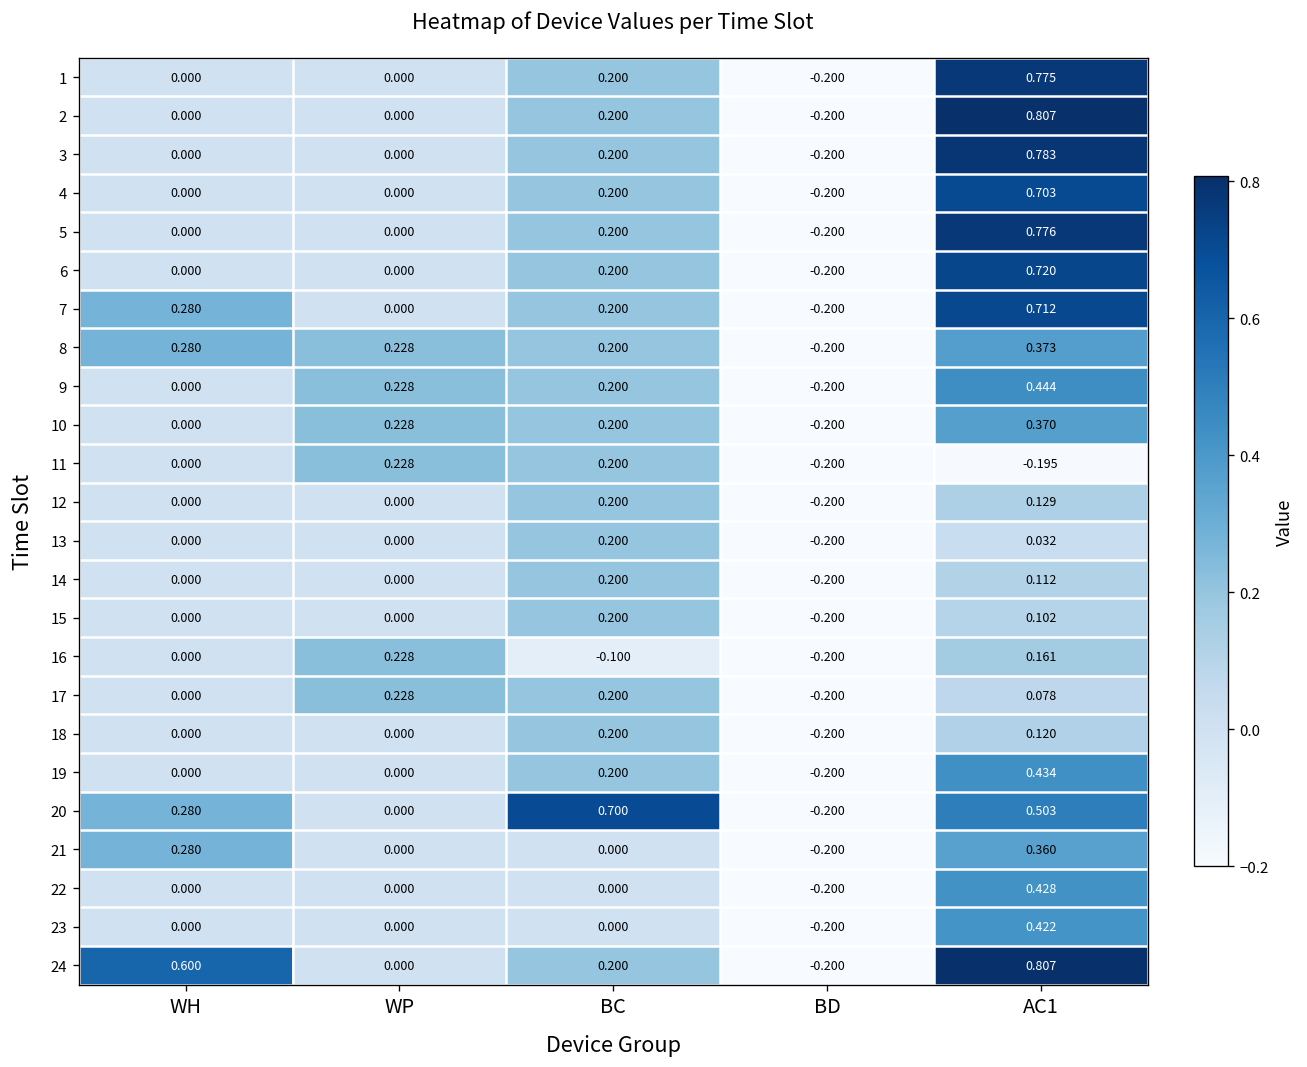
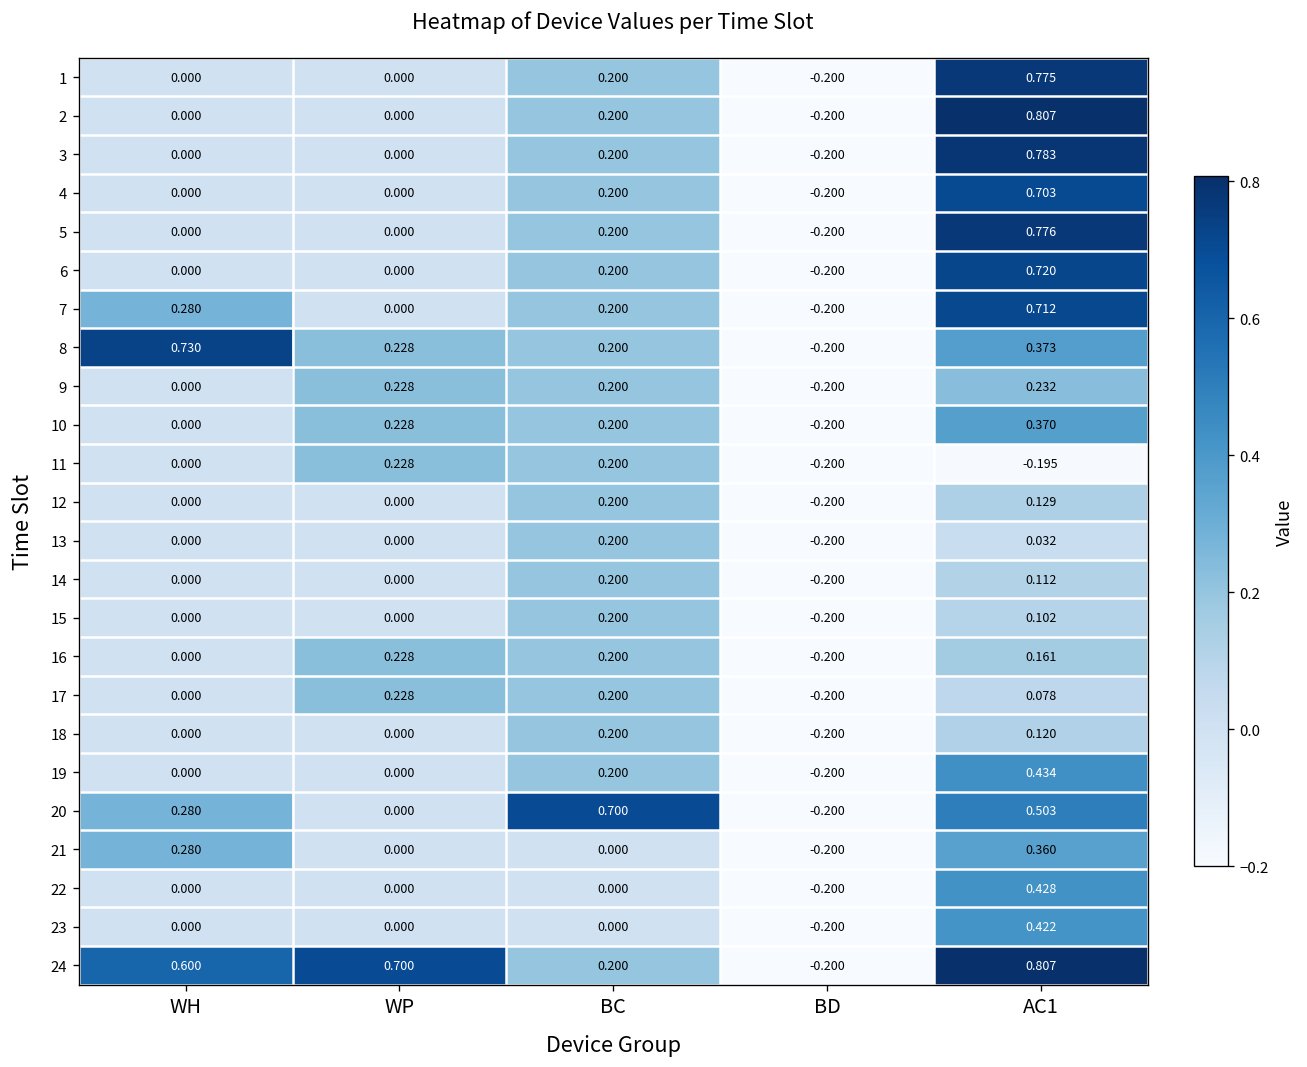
8, WH: 0.280 -> 0.730
9, AC1: 0.444 -> 0.232
16, BC: -0.100 -> 0.200
24, WP: 0.000 -> 0.700
